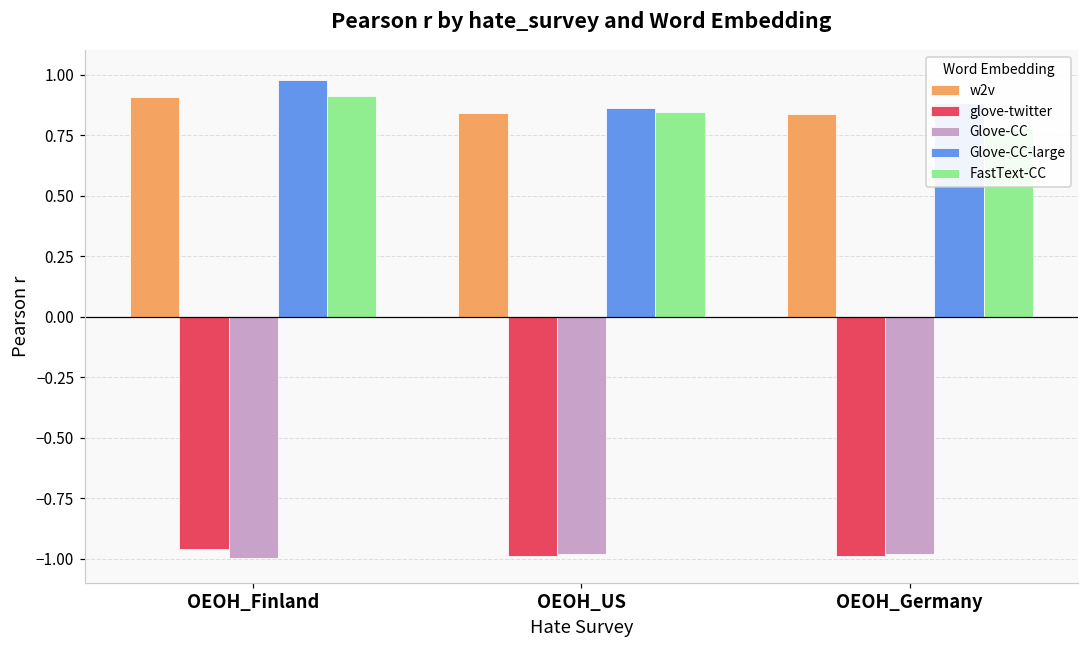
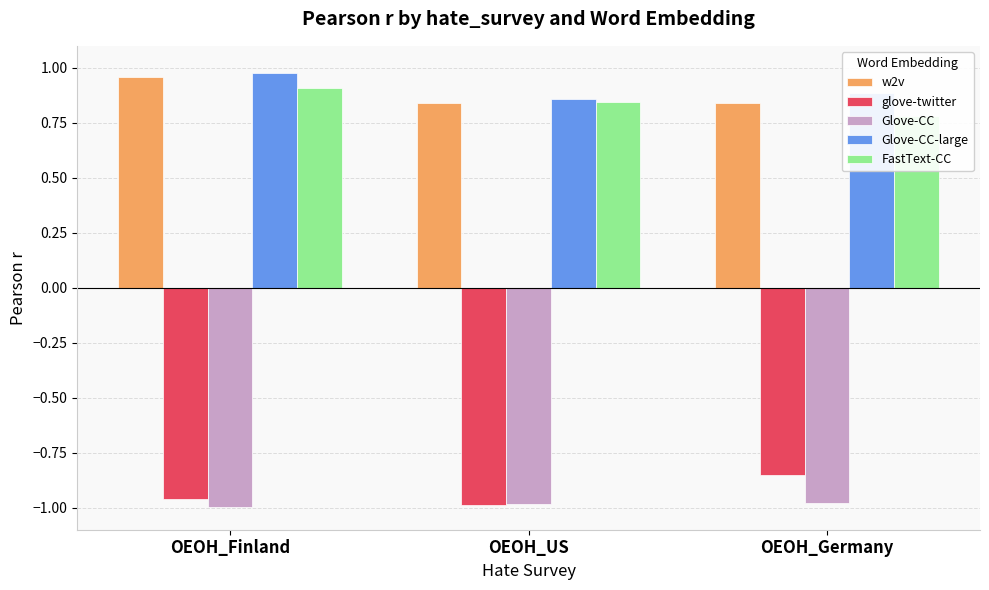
w2v, OEOH_Finland: 0.91 -> 0.96
glove-twitter, OEOH_Germany: -0.99 -> -0.85
